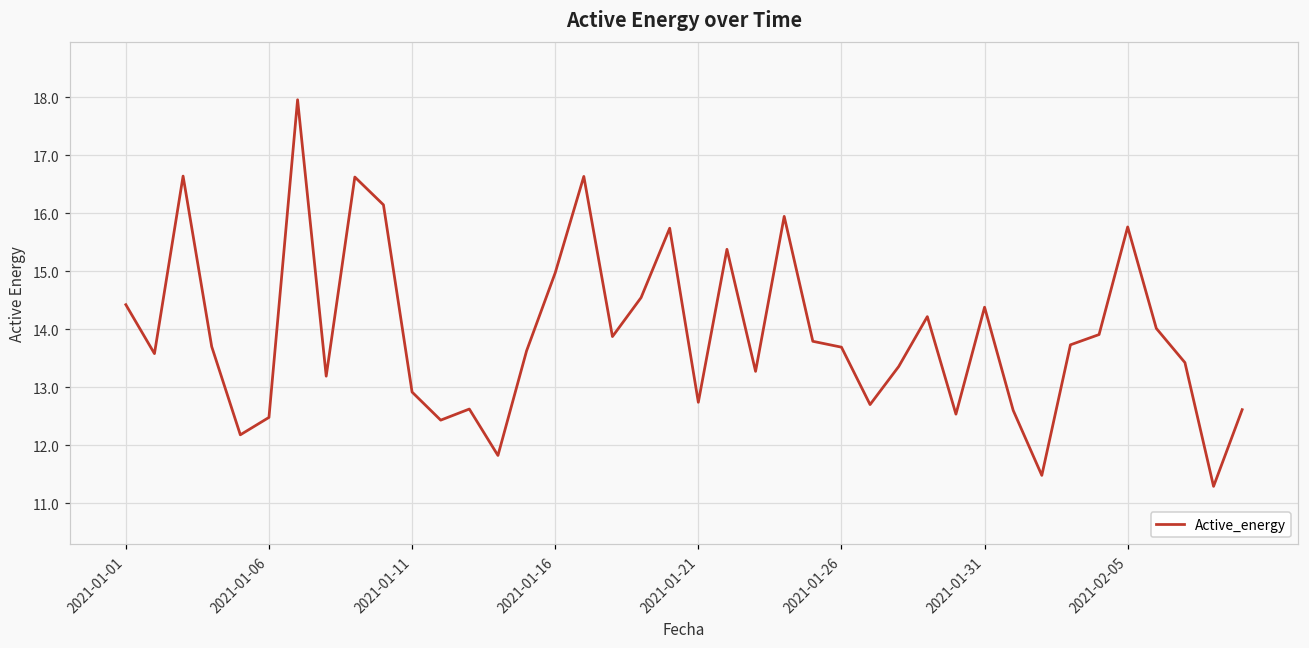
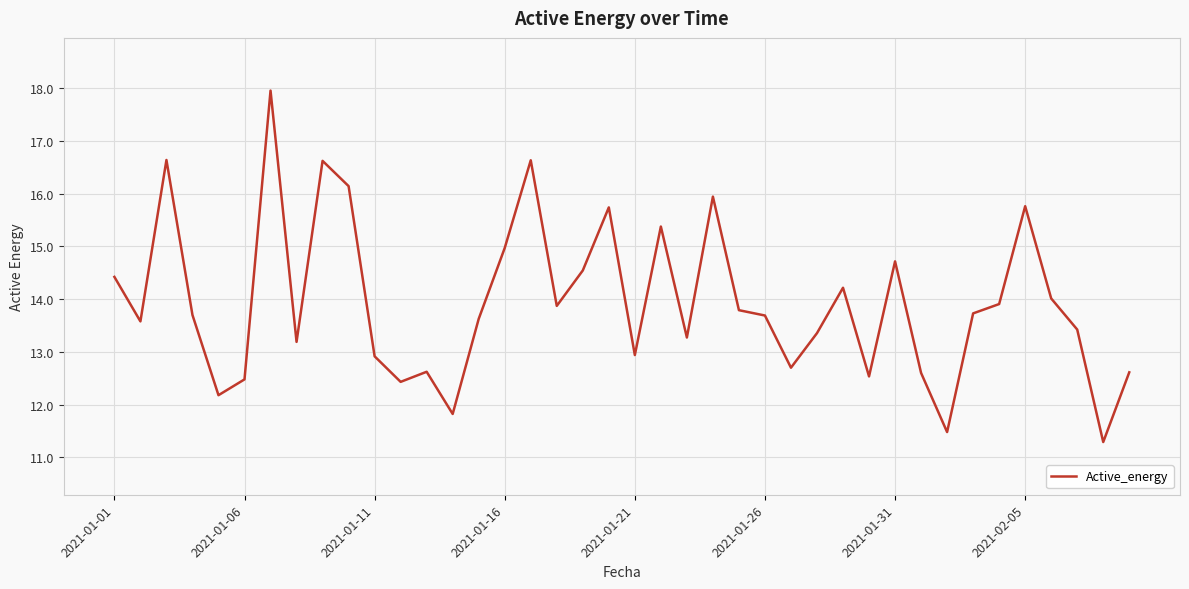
2021-01-21: 12.7 -> 12.9
2021-01-31: 14.4 -> 14.7
